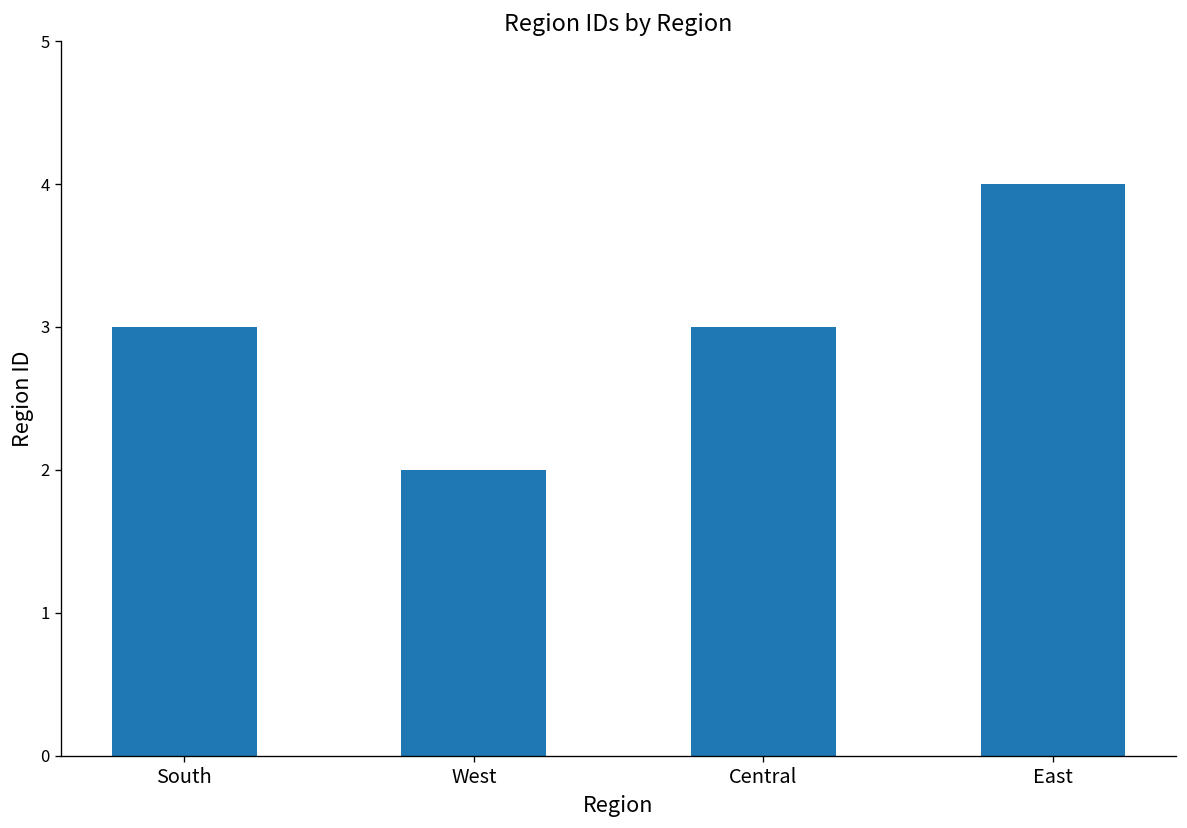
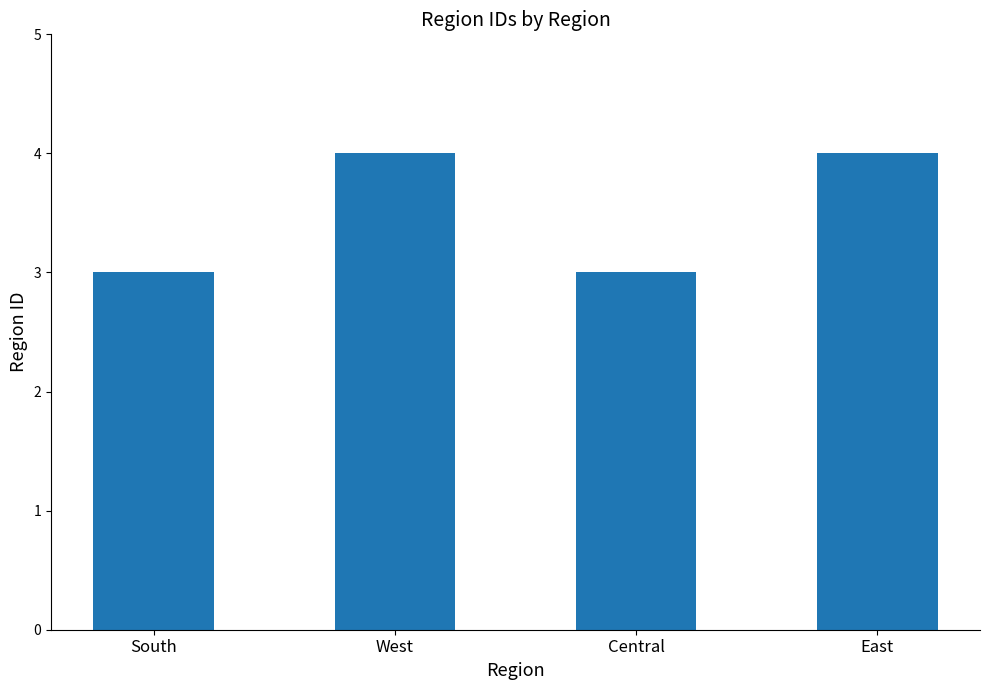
West: 2 -> 4
